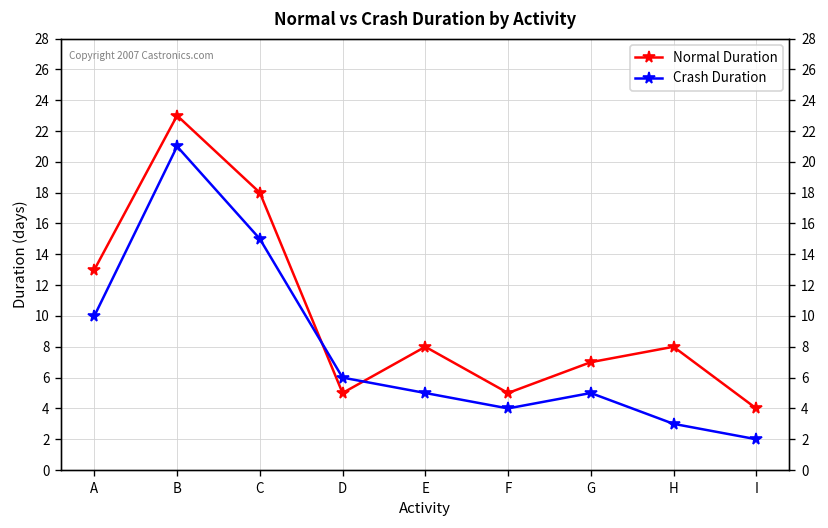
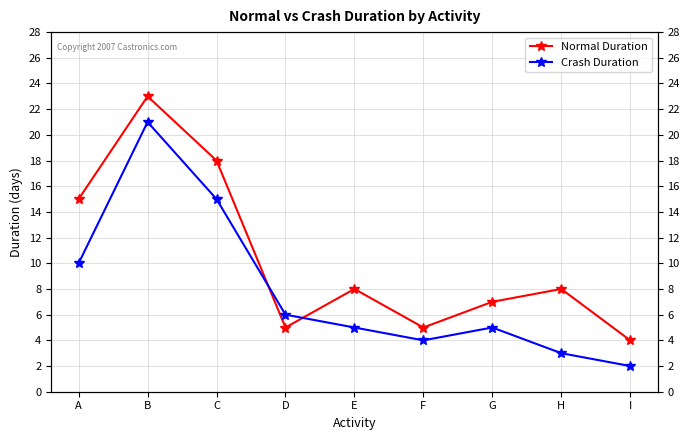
Normal Duration, A: 13 -> 15
